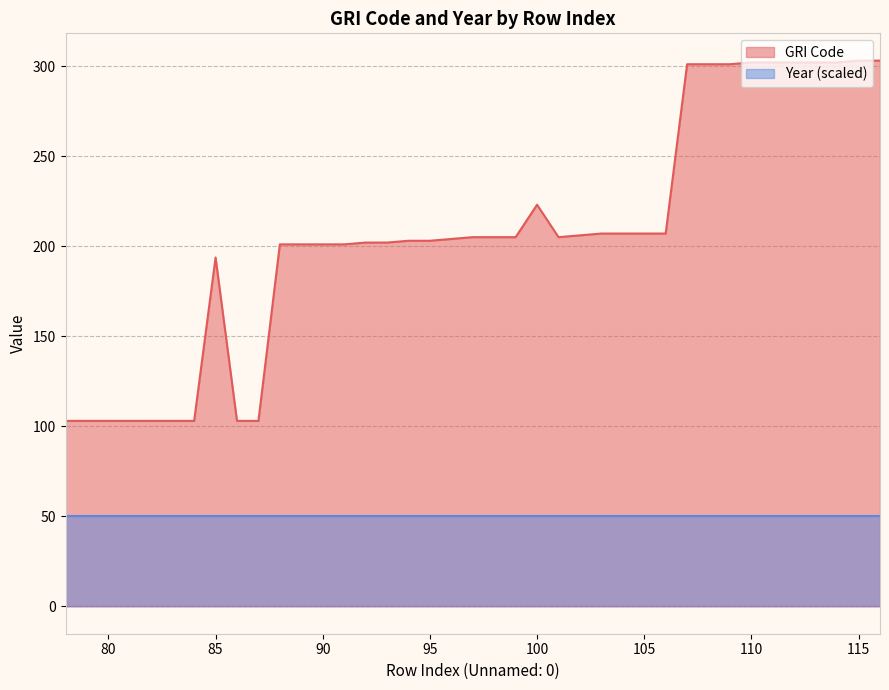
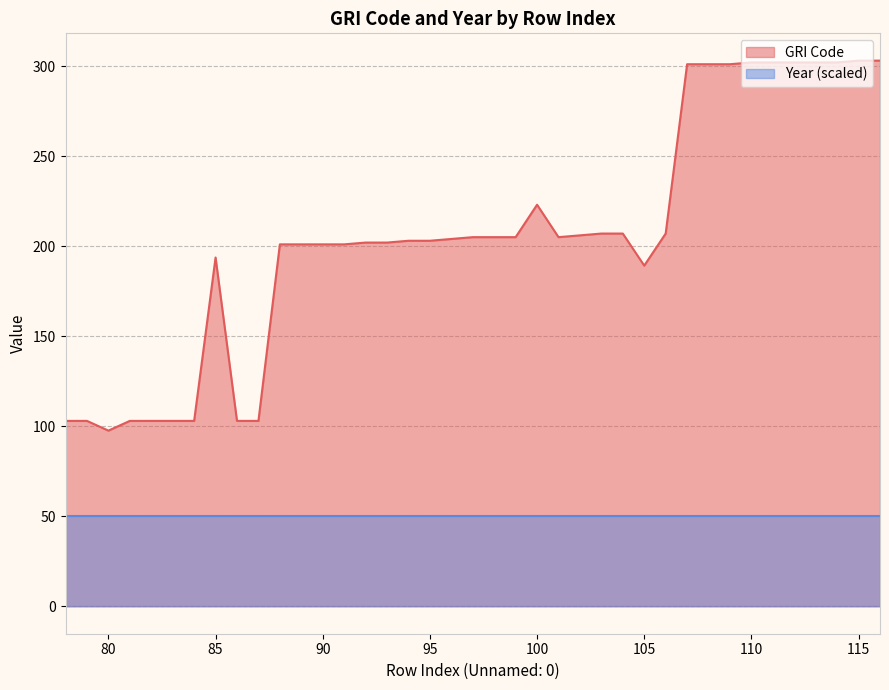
GRI Code, 80: 103 -> 98
GRI Code, 105: 207 -> 189
